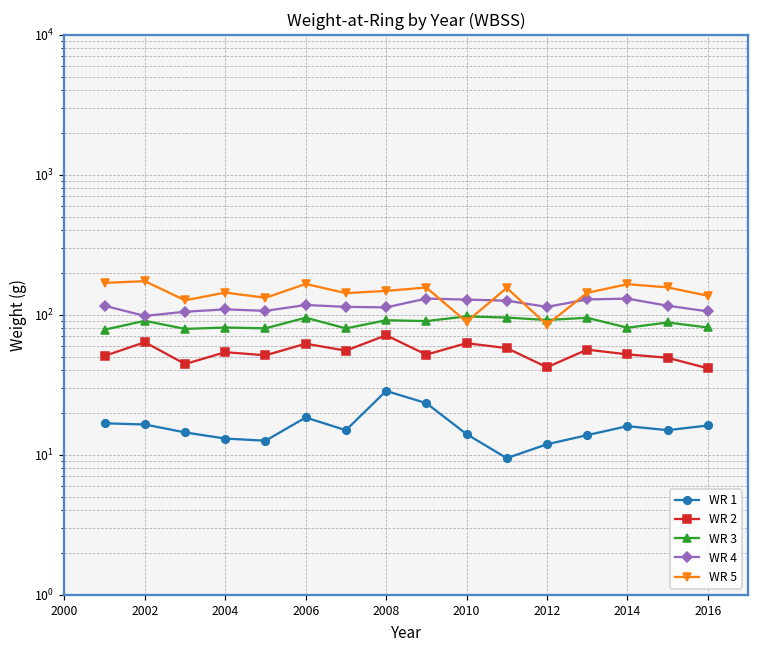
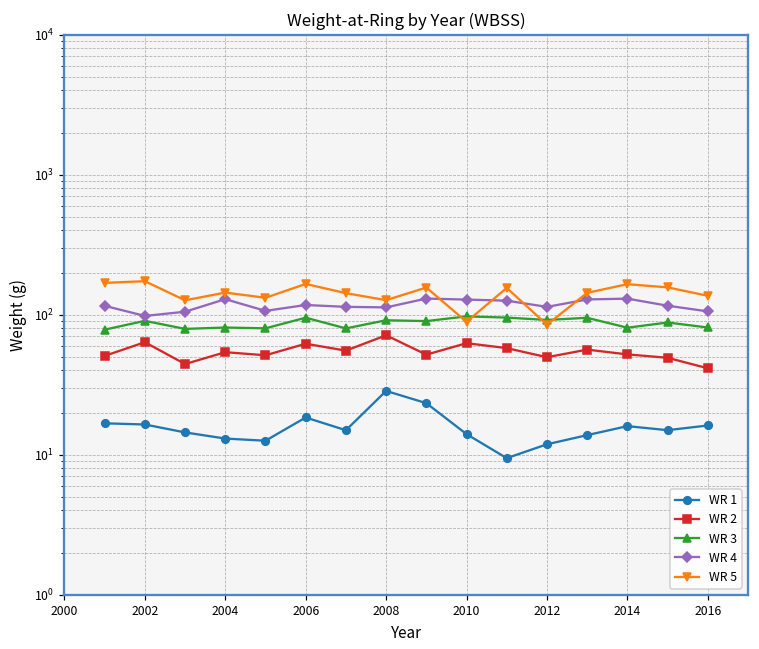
WR 4, 2004: 110 -> 130
WR 5, 2008: 150 -> 130
WR 2, 2012: 42 -> 50
